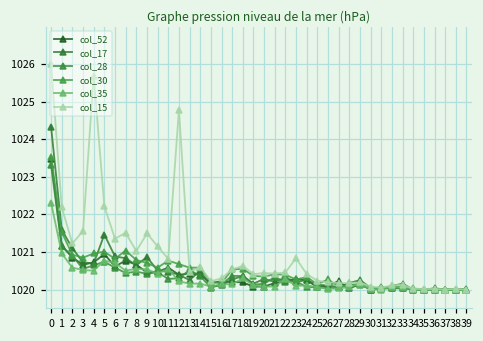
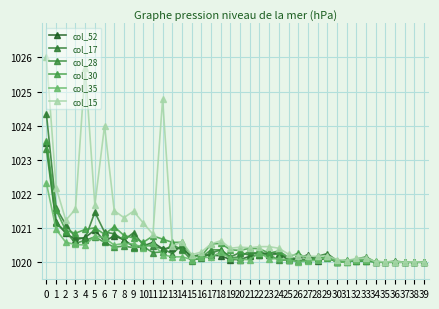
col_15, 5: 1022.2 -> 1021.7
col_15, 6: 1021.4 -> 1024.0
col_15, 8: 1021.0 -> 1021.3
col_15, 23: 1020.8 -> 1020.5
